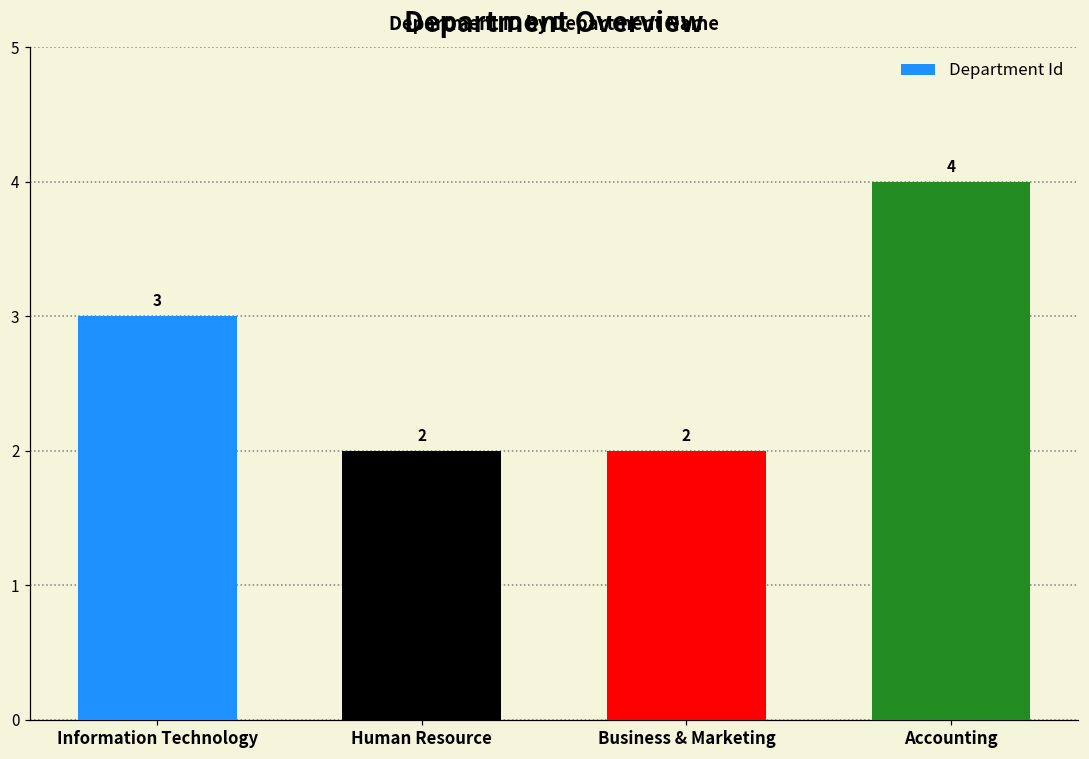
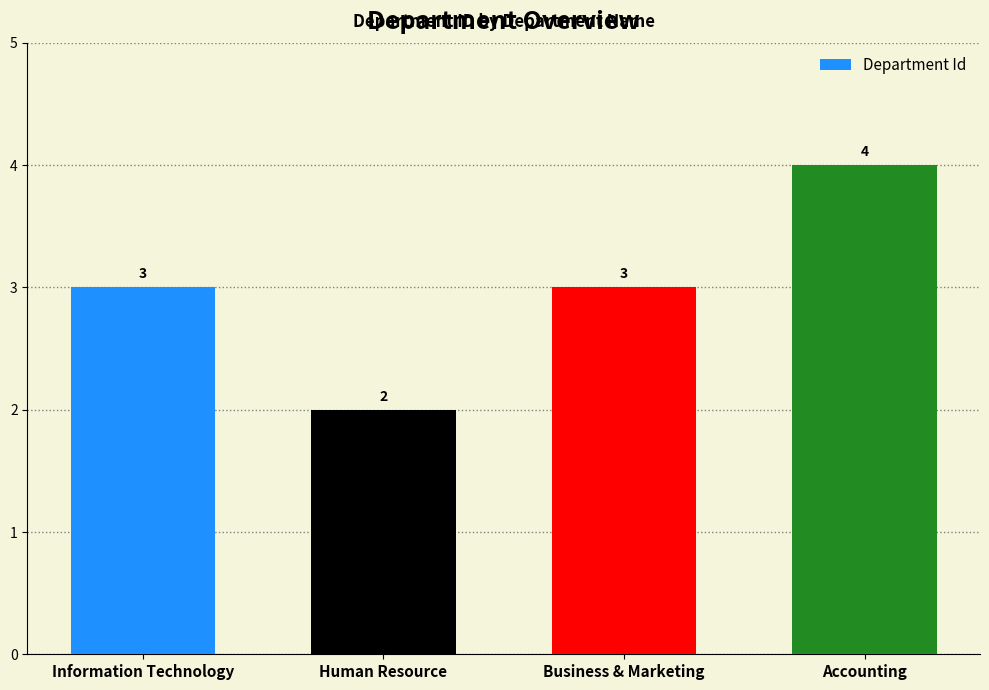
Business & Marketing: 2 -> 3
